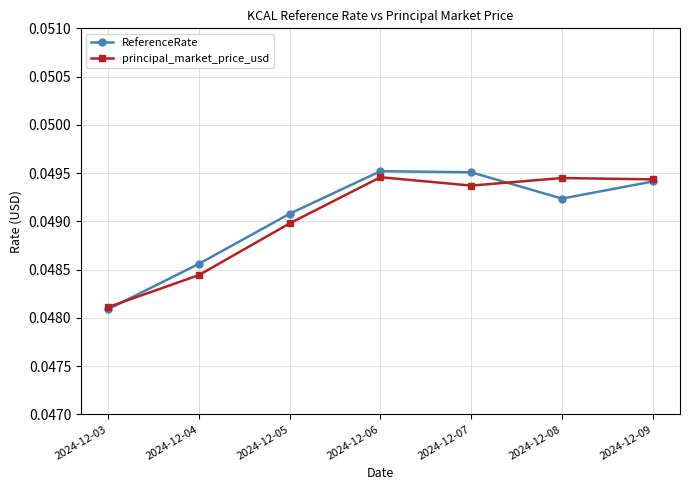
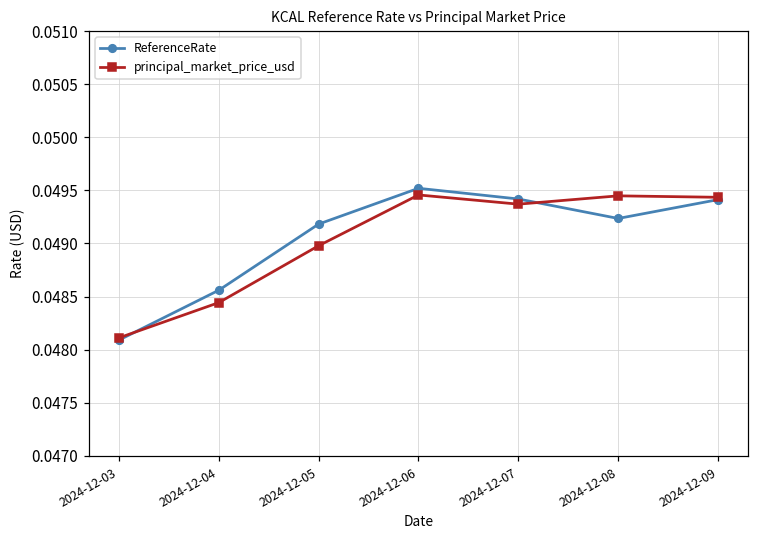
ReferenceRate, 2024-12-05: 0.0491 -> 0.0492
ReferenceRate, 2024-12-07: 0.0495 -> 0.0494
